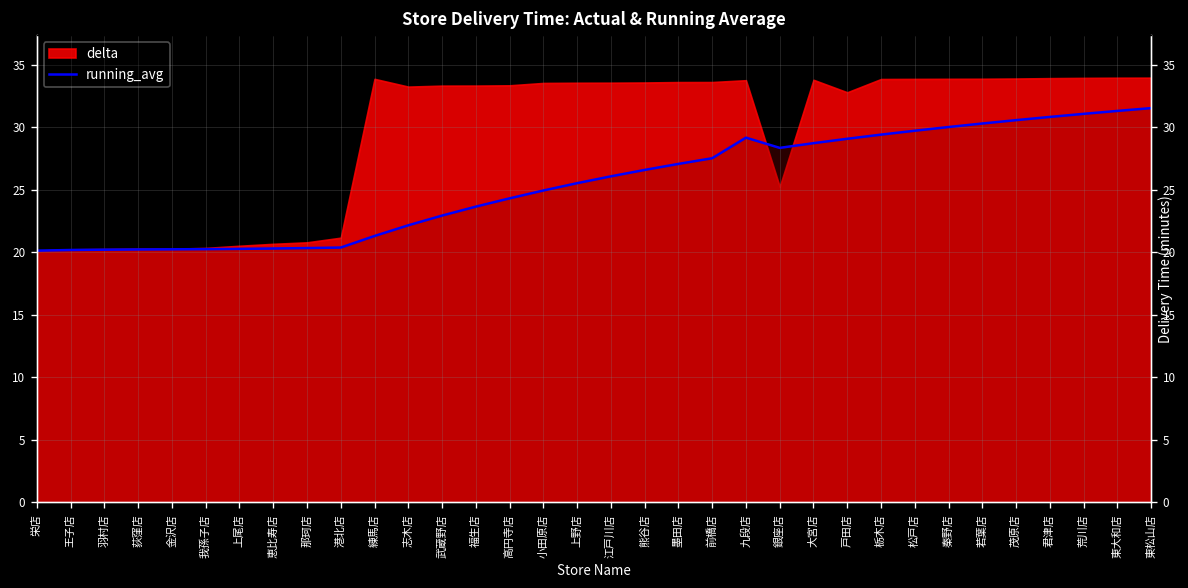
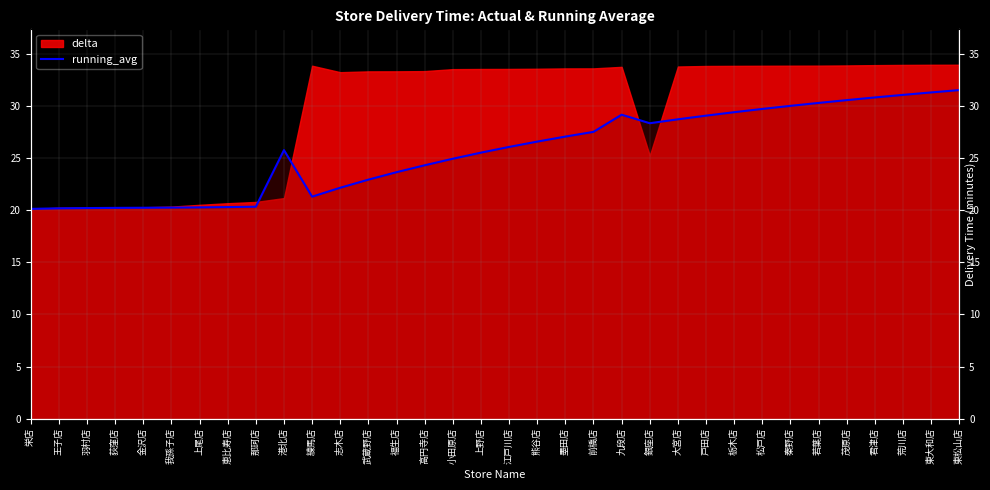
running_avg, 港北店: 20.4 -> 25.8
delta, 戸田店: 32.8 -> 33.8
